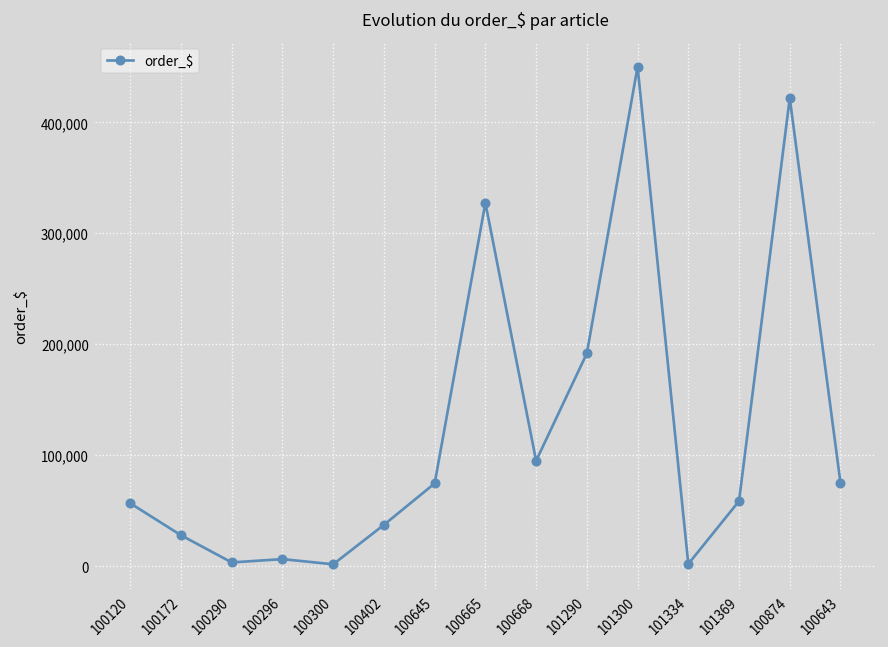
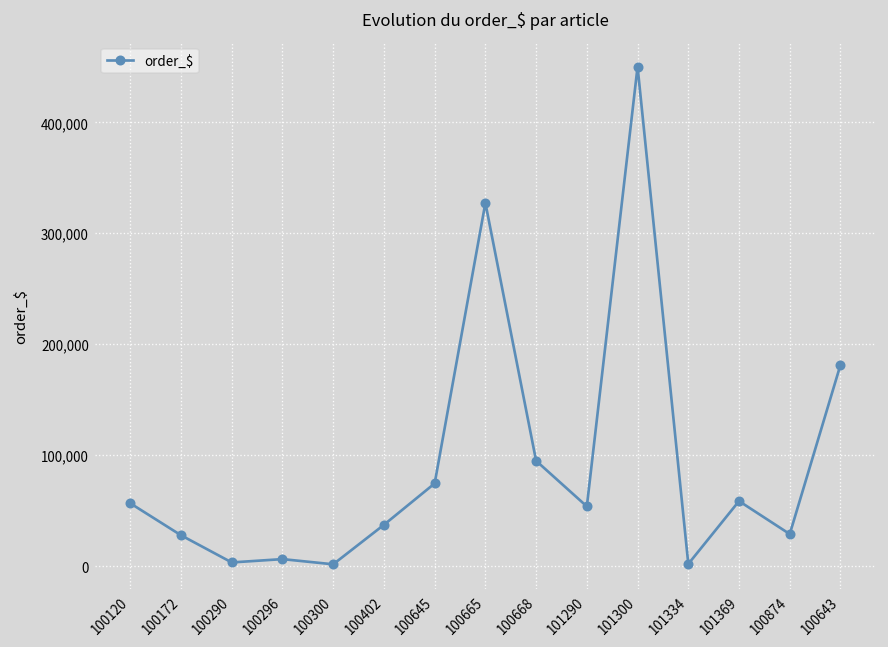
101290: 190,000 -> 50,000
100874: 420,000 -> 30,000
100643: 70,000 -> 180,000
